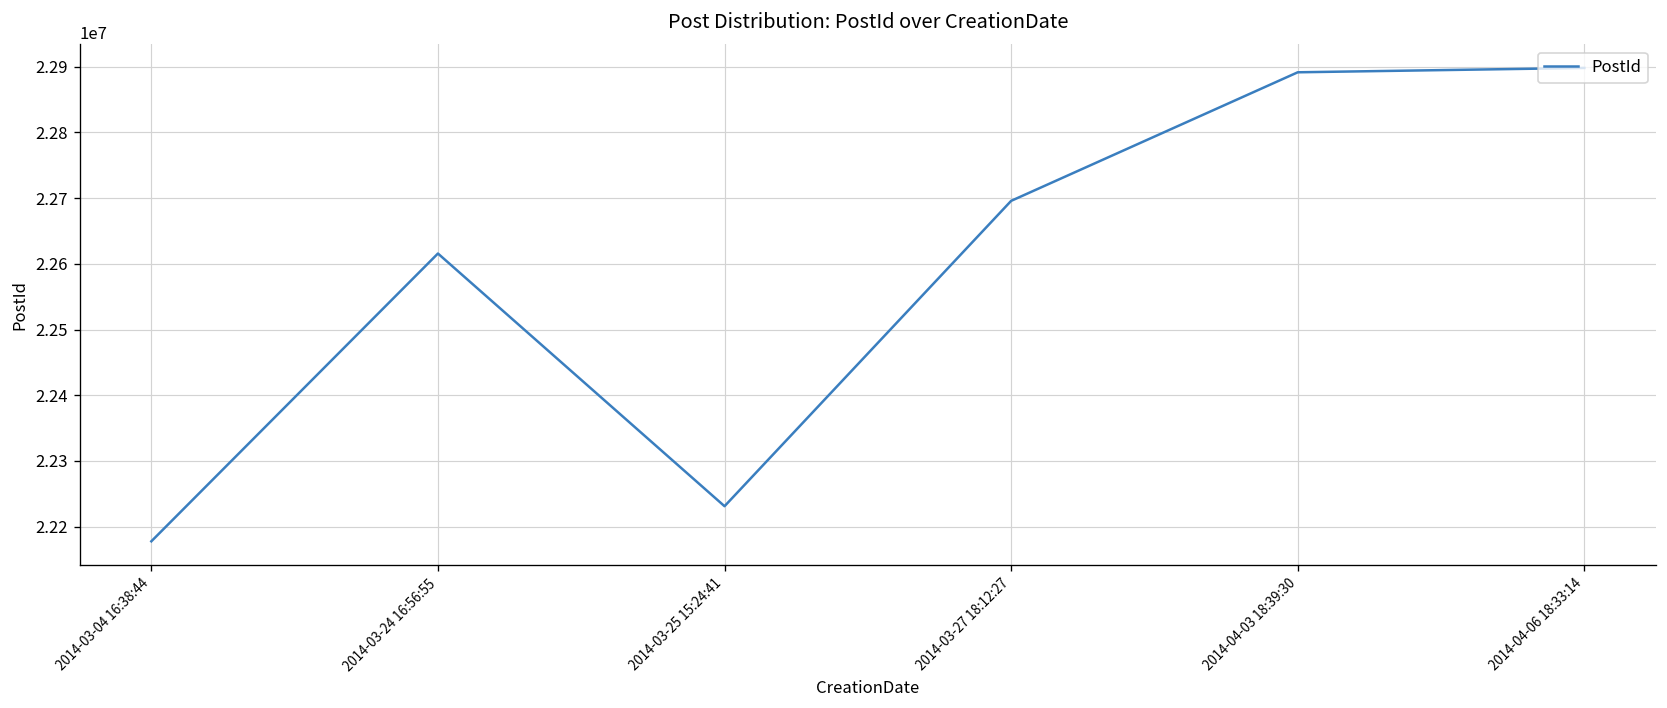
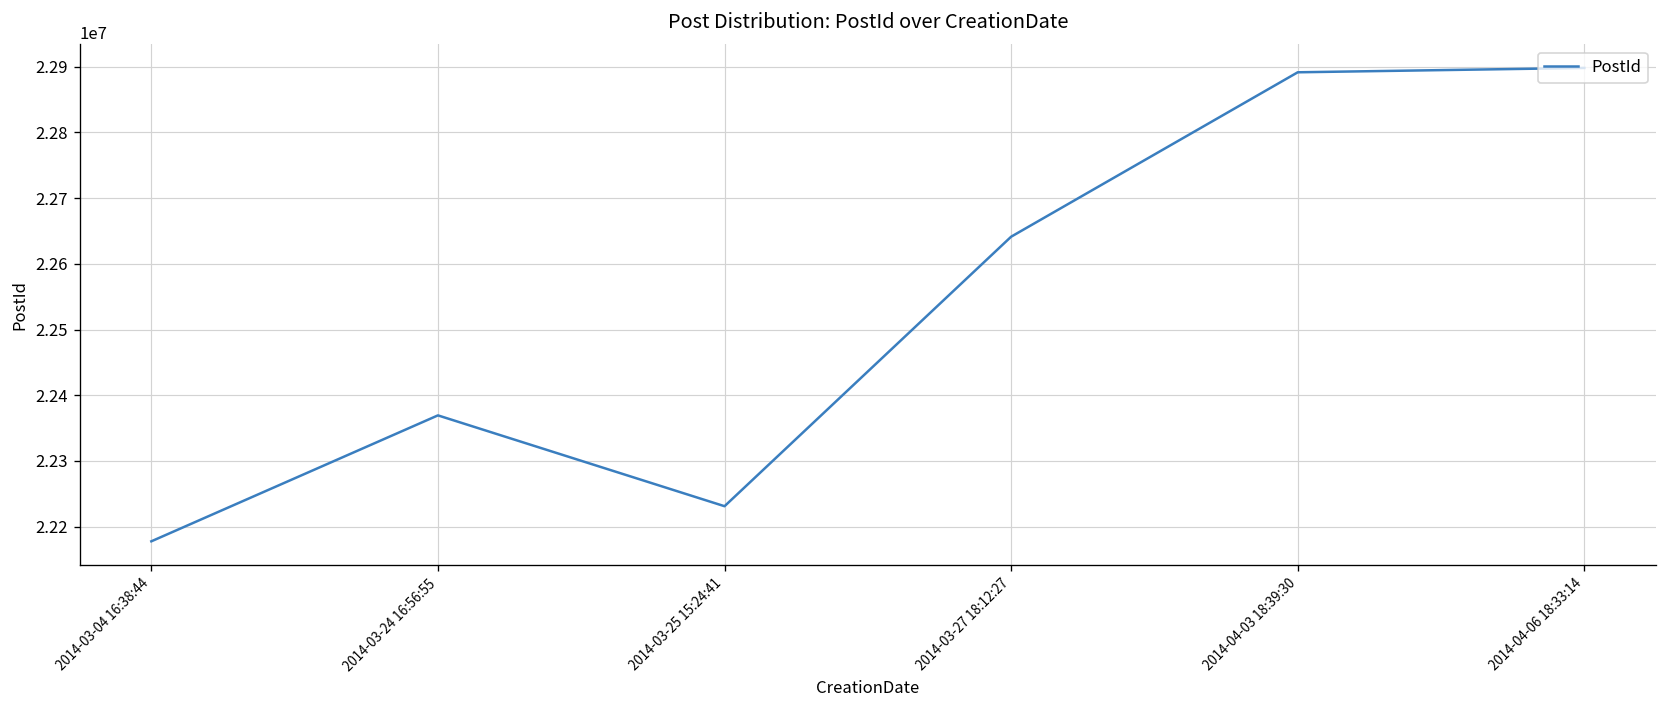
2014-03-24 16:56:55: 22620000 -> 22370000
2014-03-27 18:12:27: 22700000 -> 22640000
